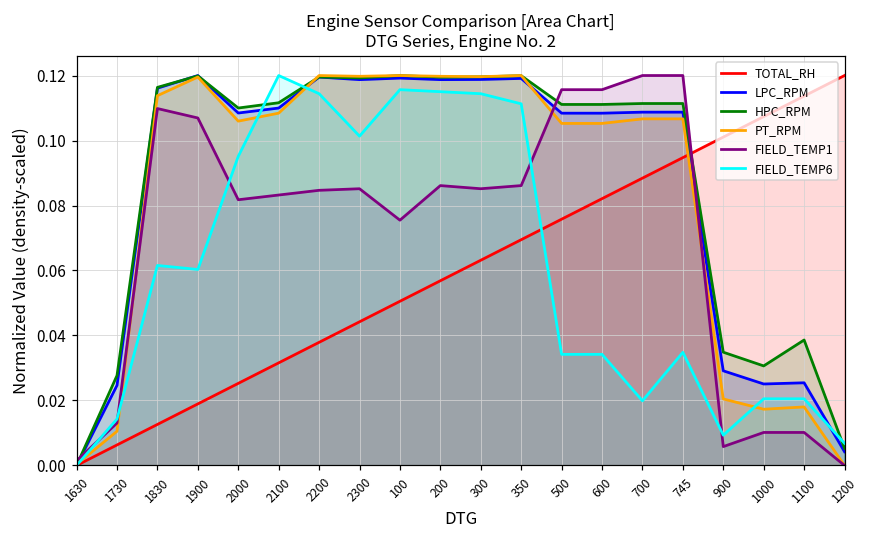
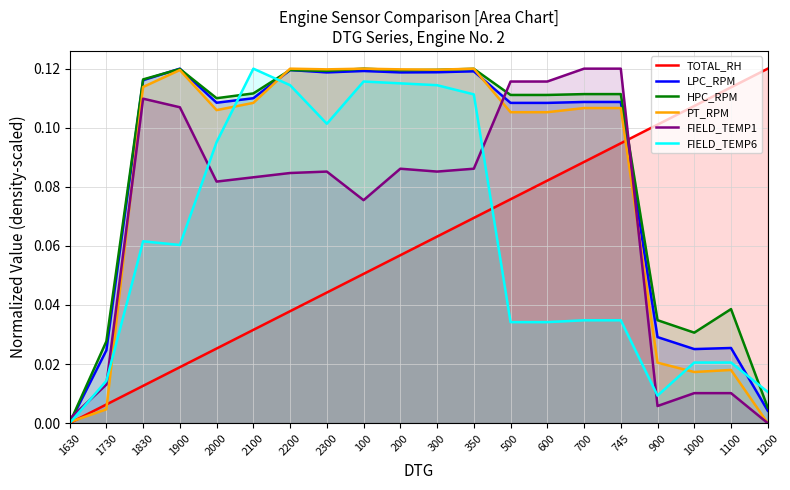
PT_RPM, 1730: 0.011 -> 0.005
FIELD_TEMP6, 700: 0.020 -> 0.035
FIELD_TEMP6, 1200: 0.007 -> 0.011
